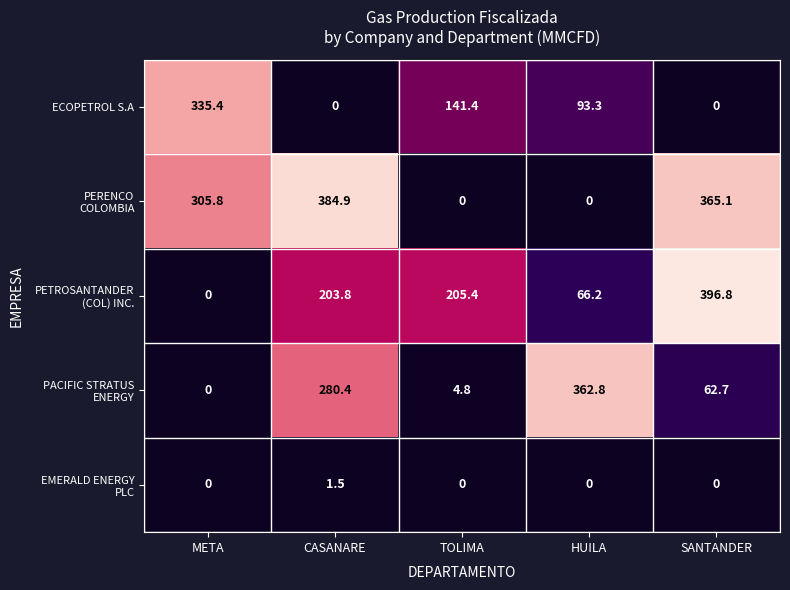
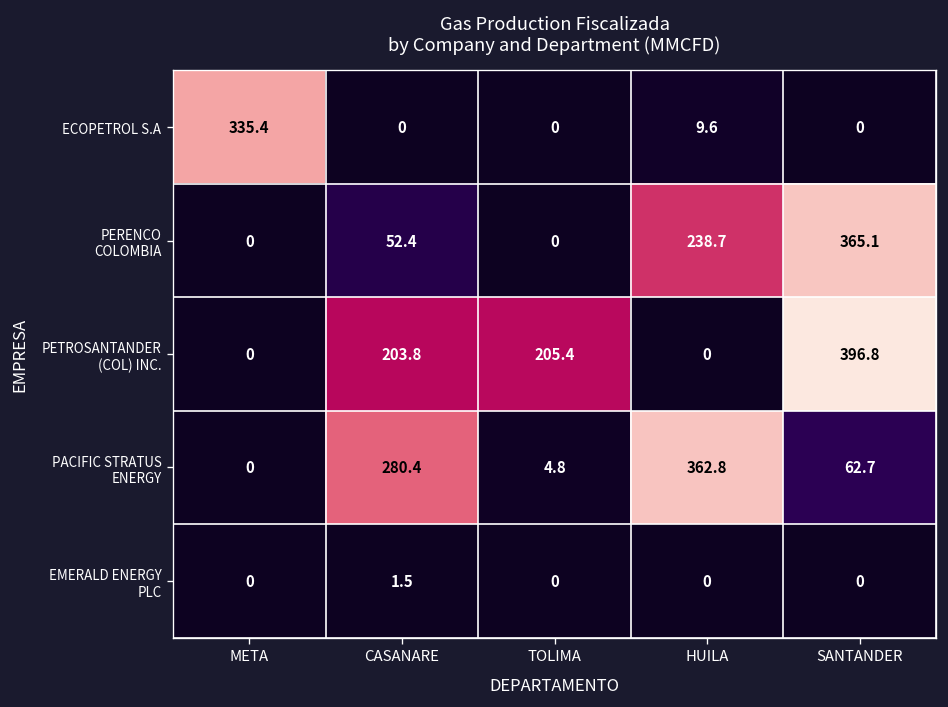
ECOPETROL S.A, TOLIMA: 141.4 -> 0
ECOPETROL S.A, HUILA: 93.3 -> 9.6
PERENCO COLOMBIA, META: 305.8 -> 0
PERENCO COLOMBIA, CASANARE: 384.9 -> 52.4
PERENCO COLOMBIA, HUILA: 0 -> 238.7
PETROSANTANDER (COL) INC., HUILA: 66.2 -> 0
